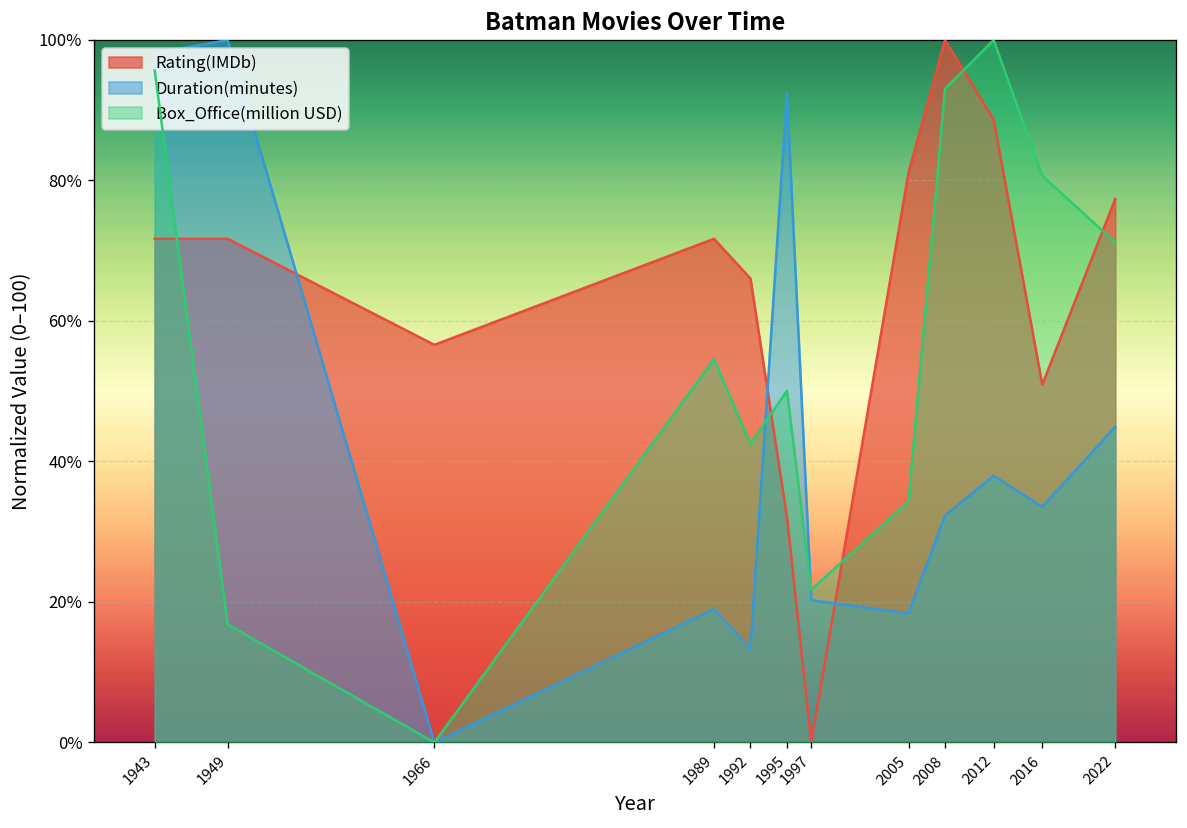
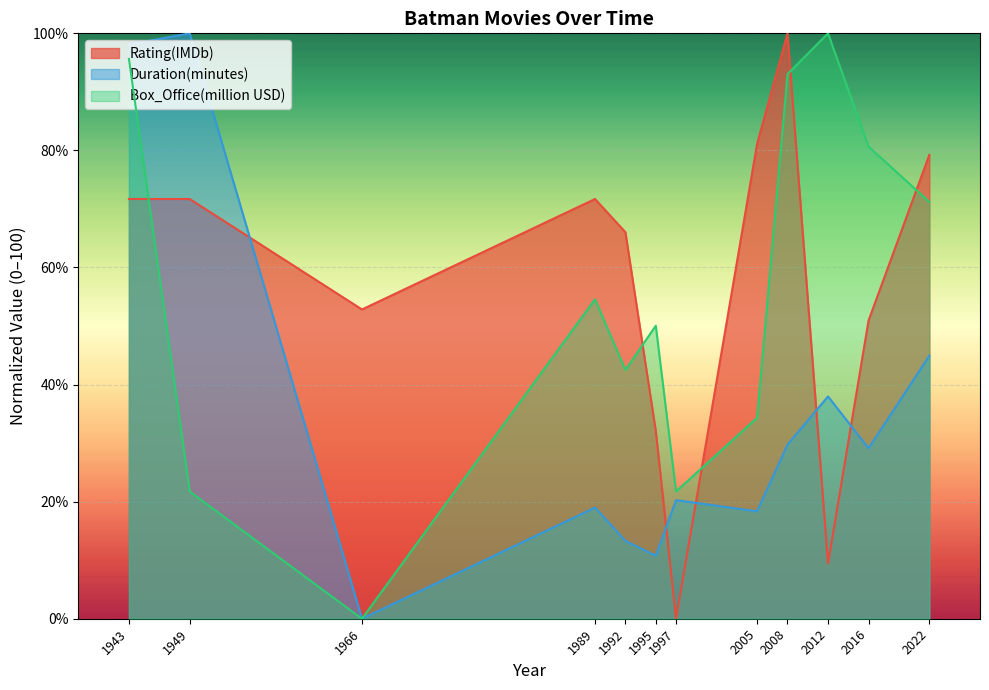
Box_Office(million USD), 1949: 17% -> 22%
Rating(IMDb), 1966: 57% -> 53%
Duration(minutes), 1995: 92% -> 11%
Duration(minutes), 2008: 32% -> 30%
Rating(IMDb), 2012: 89% -> 9%
Duration(minutes), 2016: 34% -> 29%
Rating(IMDb), 2022: 77% -> 79%
